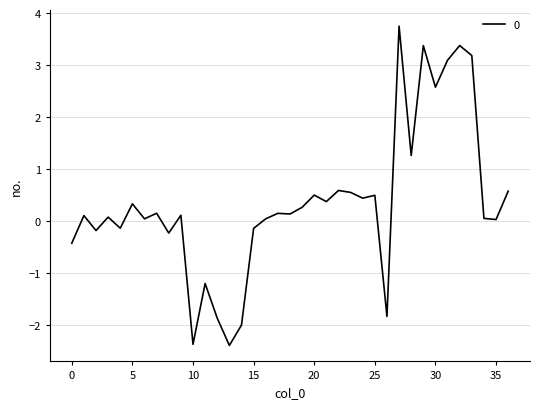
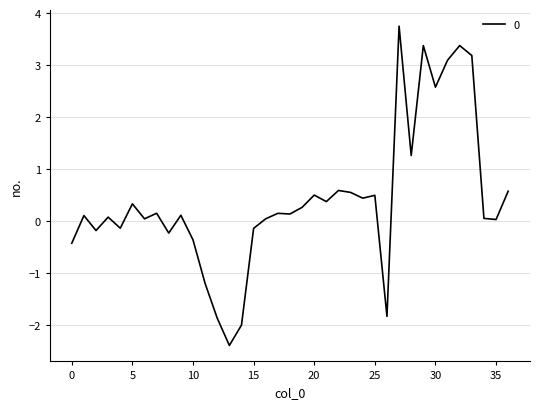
10: -2.4 -> -0.4
